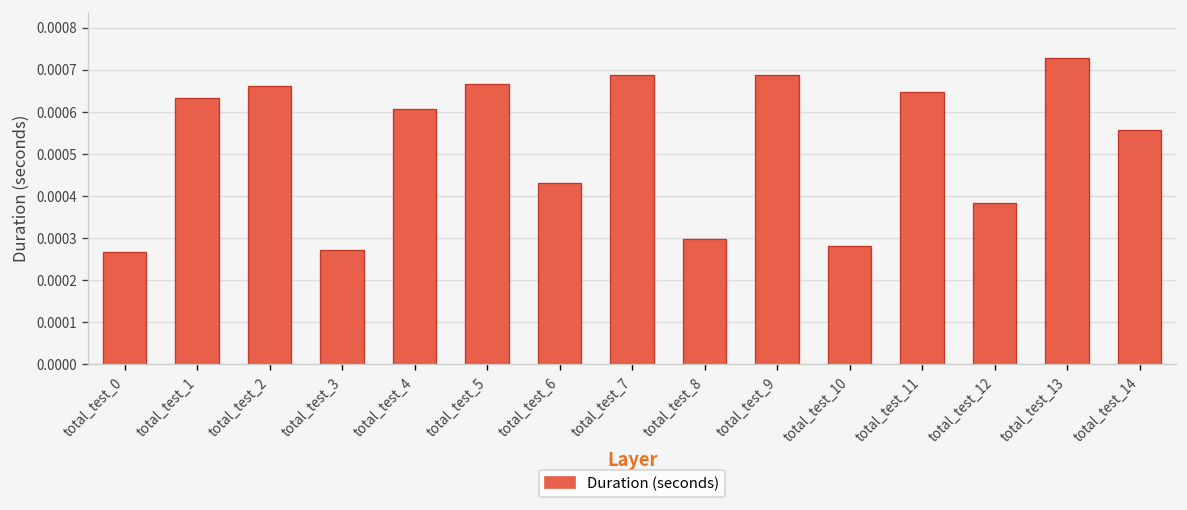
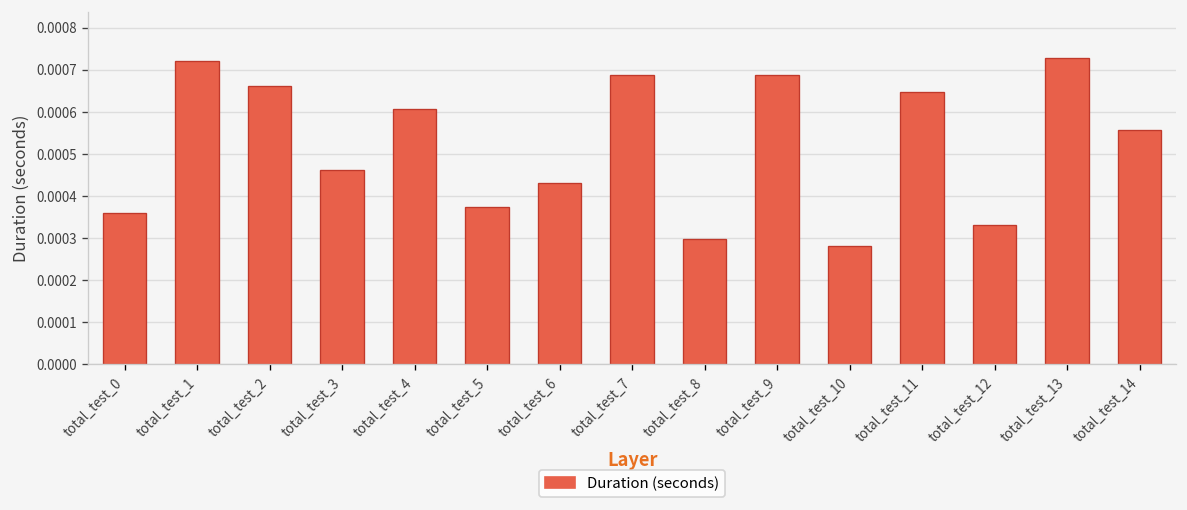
total_test_0: 0.00027 -> 0.00036
total_test_1: 0.00063 -> 0.00072
total_test_3: 0.00027 -> 0.00046
total_test_5: 0.00067 -> 0.00037
total_test_12: 0.00038 -> 0.00033
